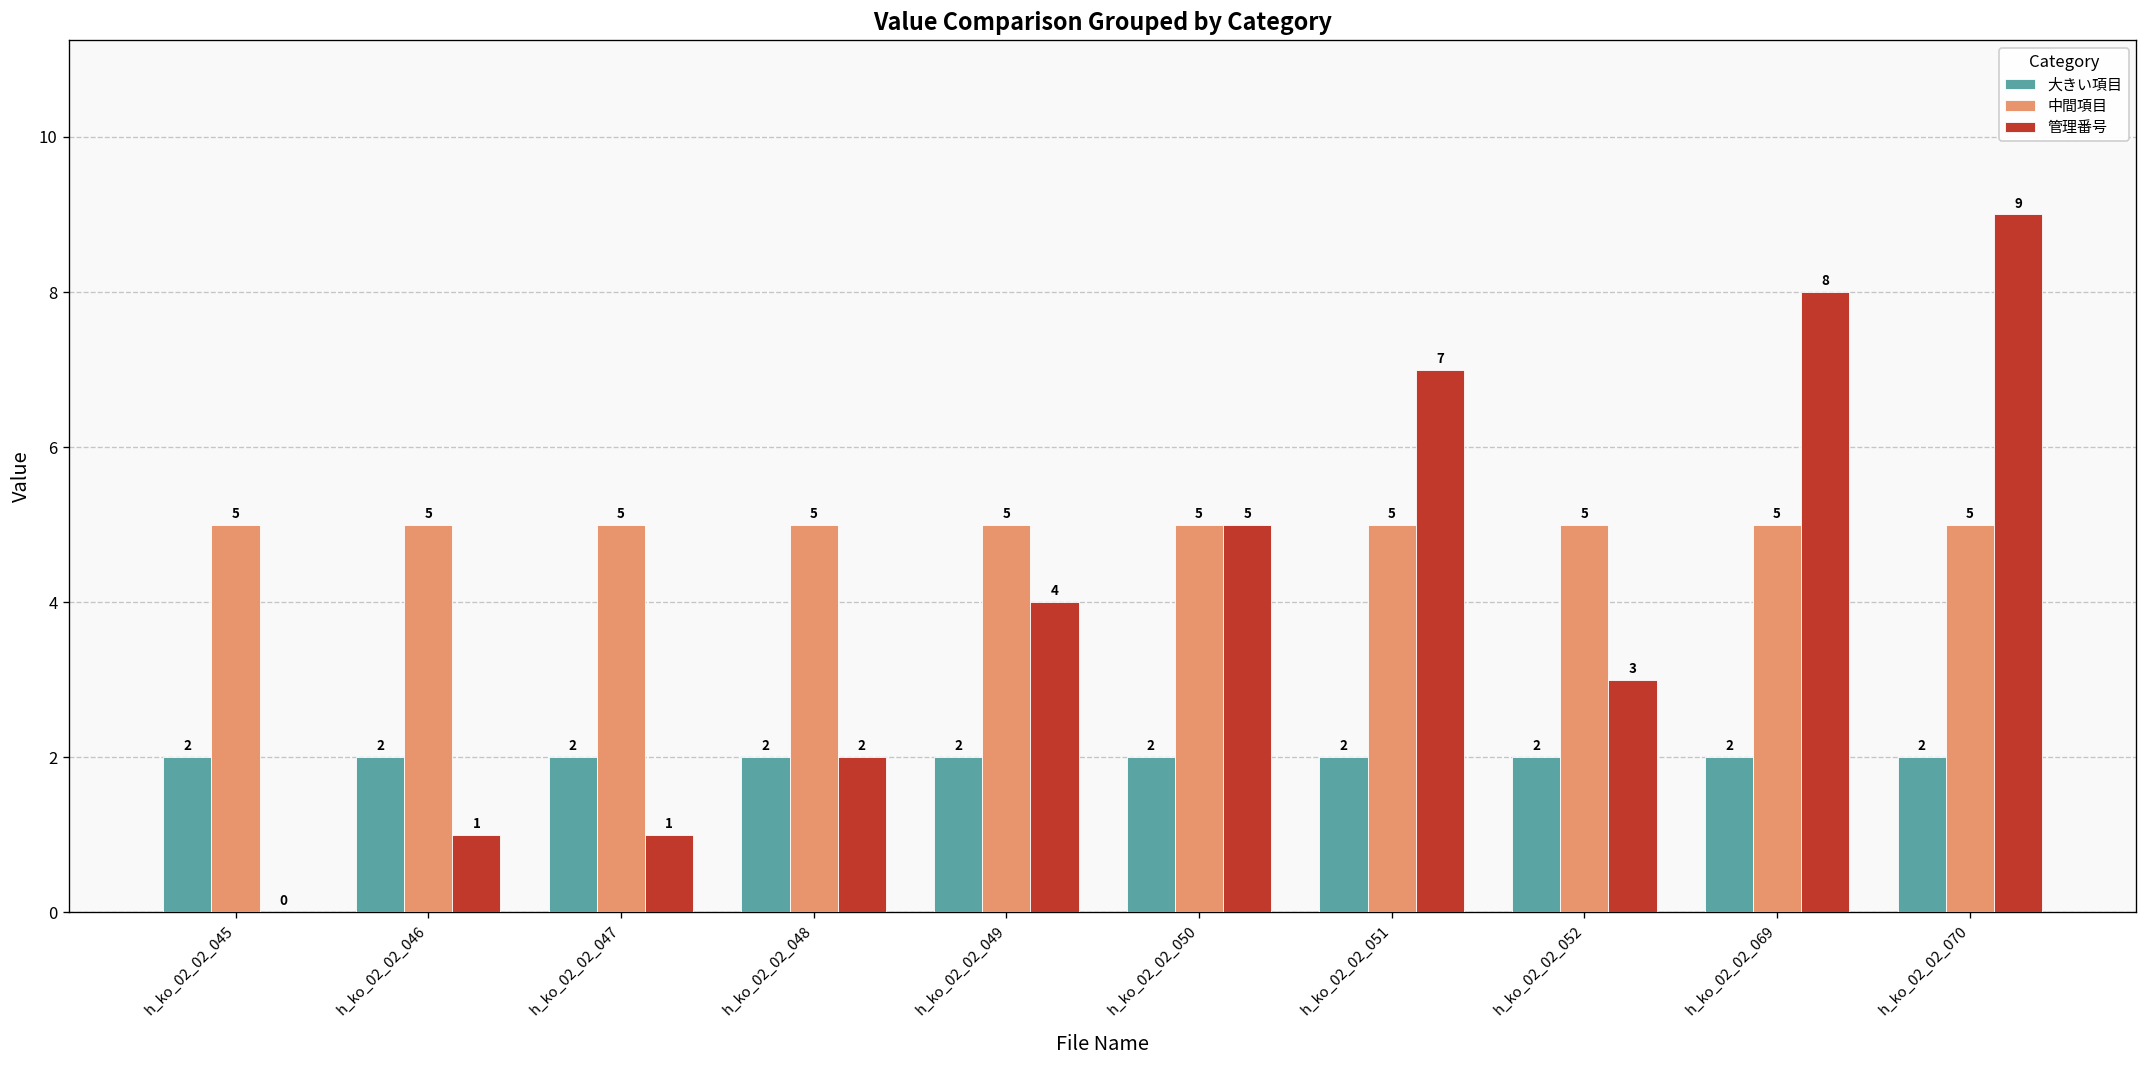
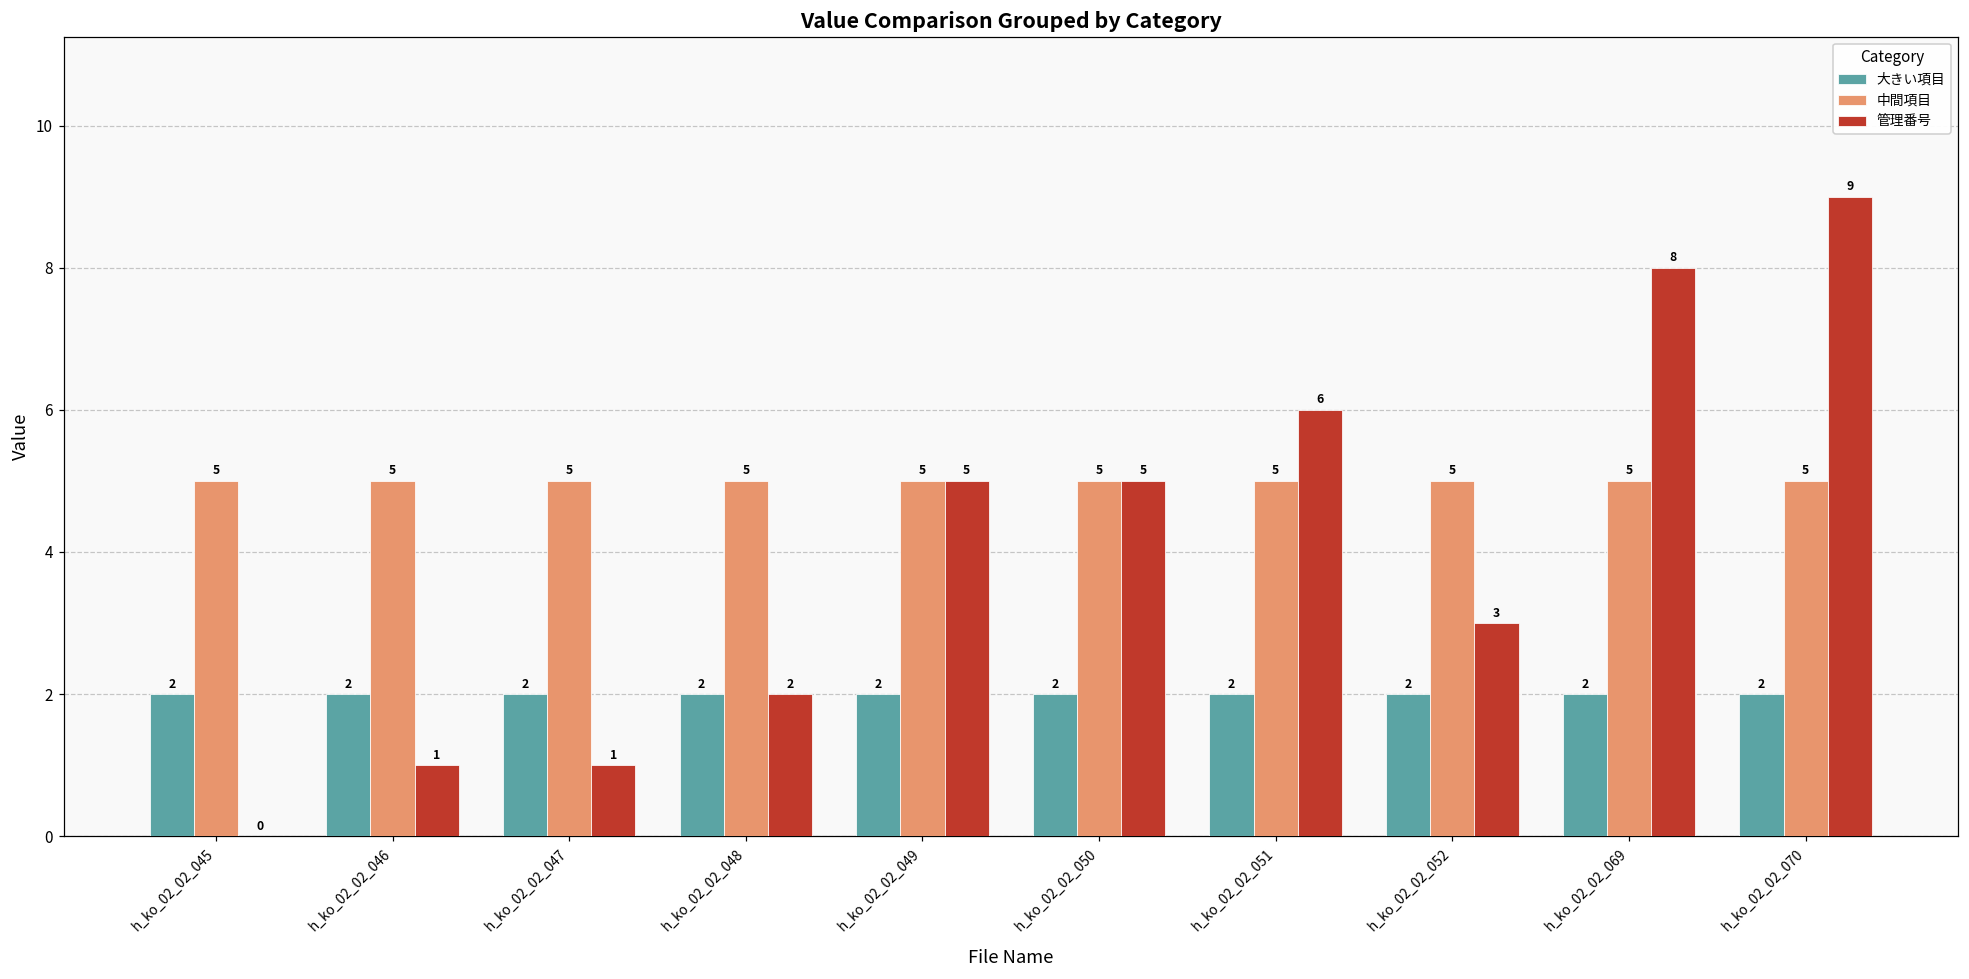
管理番号, h_ko_02_02_049: 4 -> 5
管理番号, h_ko_02_02_051: 7 -> 6
